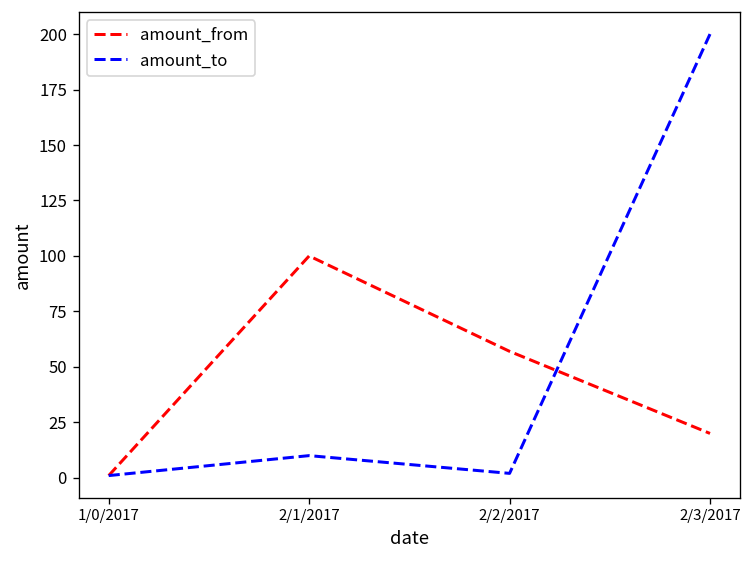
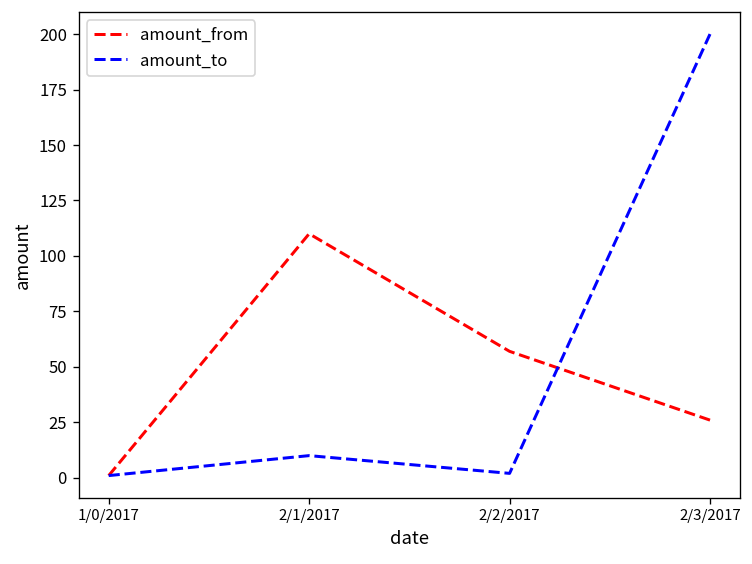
amount_from, 2/1/2017: 100 -> 110
amount_from, 2/3/2017: 20 -> 26
